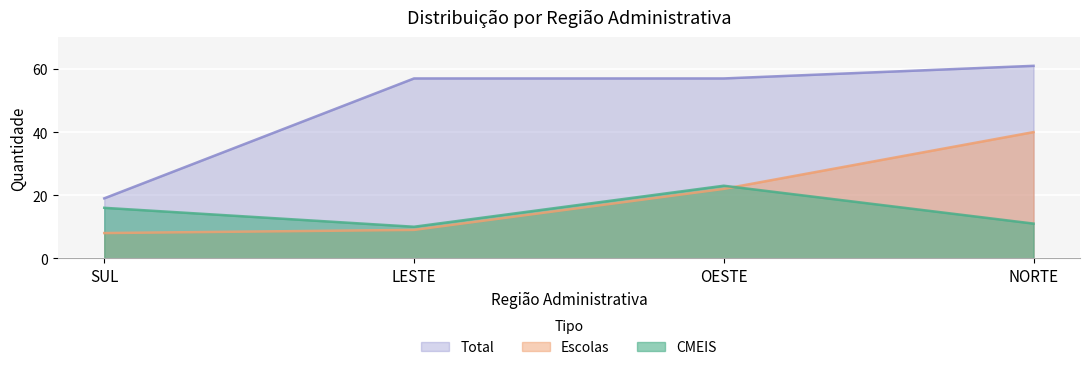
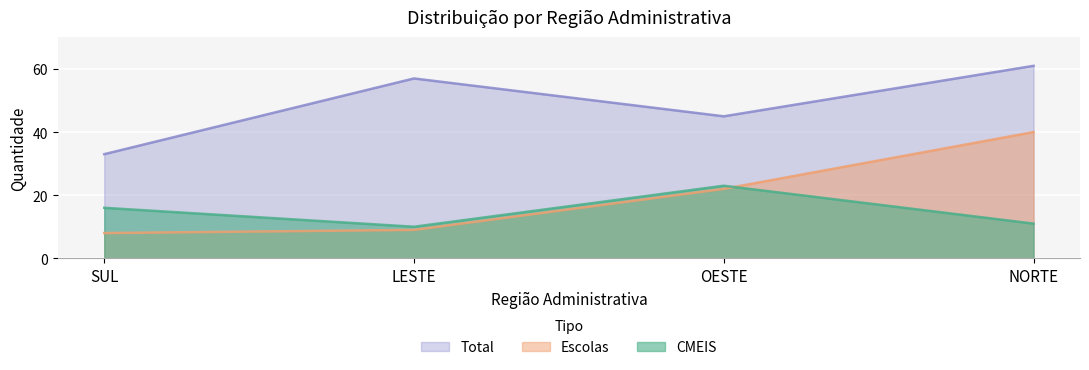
Total, SUL: 19 -> 33
Total, OESTE: 57 -> 45
